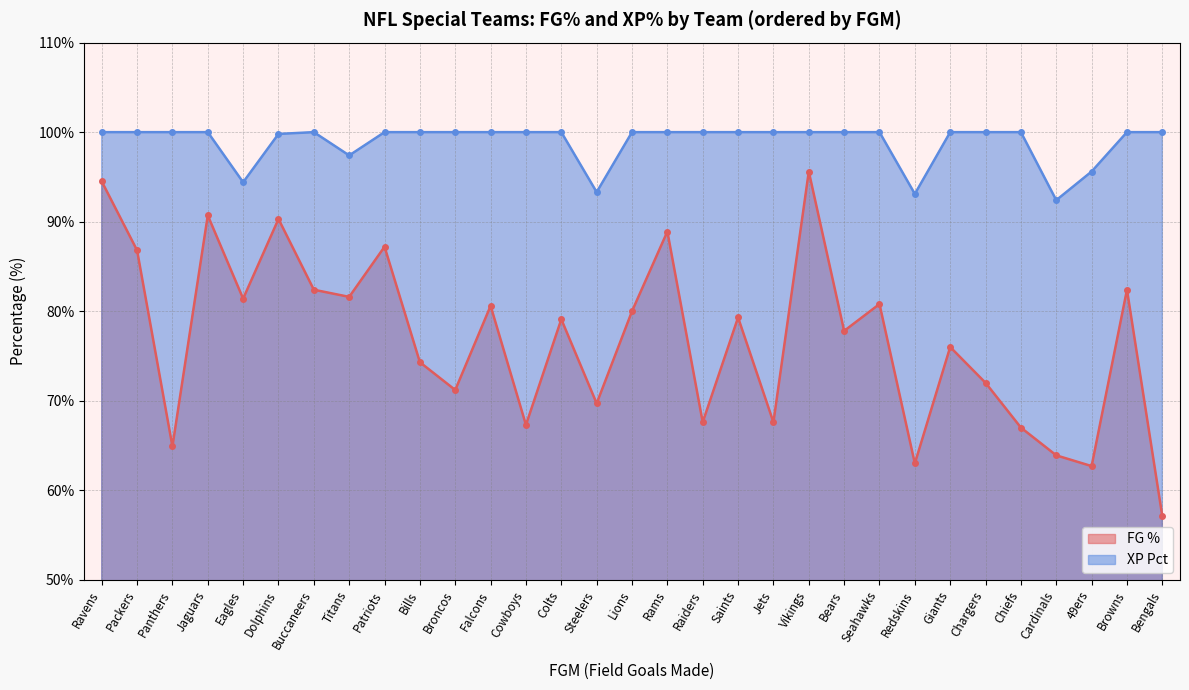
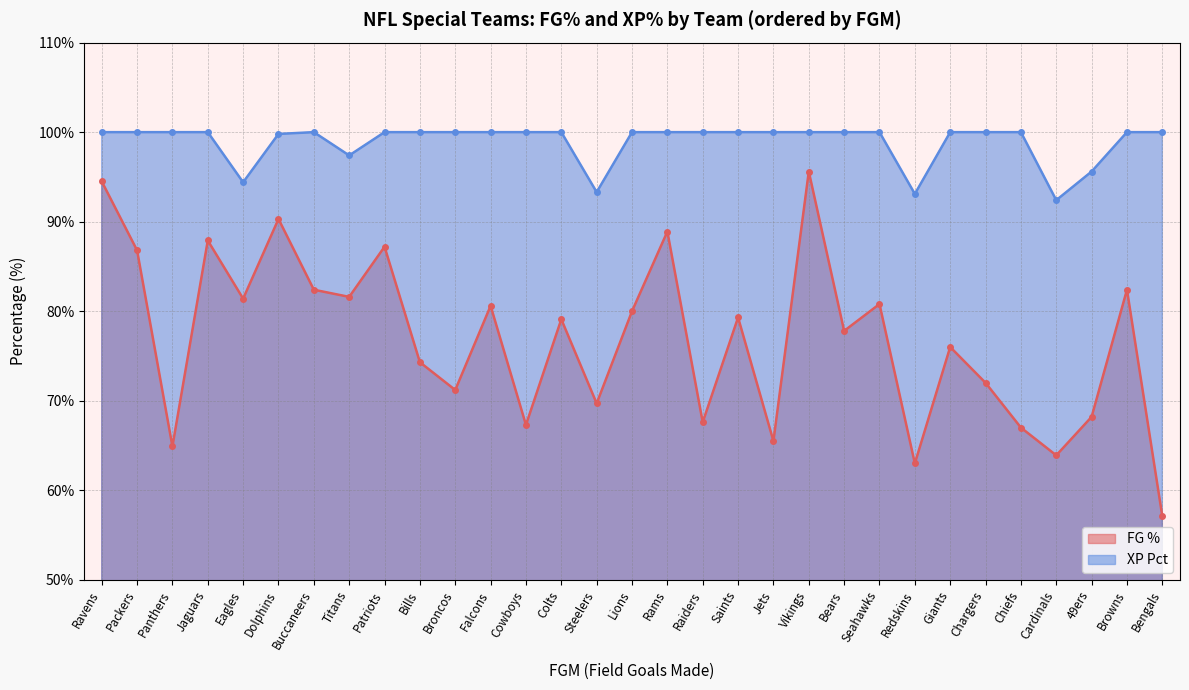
FG %, Jaguars: 91% -> 88%
FG %, Jets: 68% -> 66%
FG %, 49ers: 63% -> 68%
